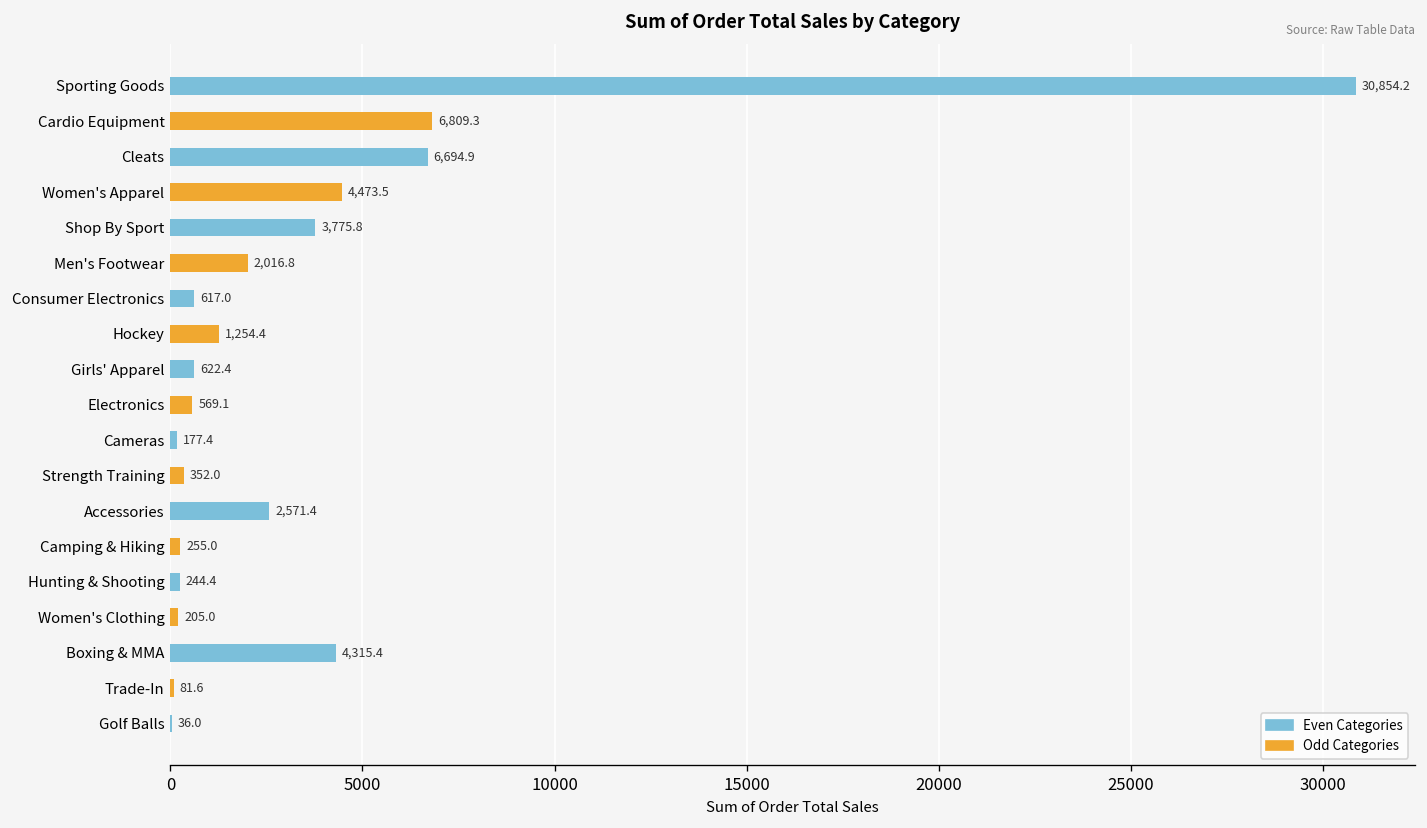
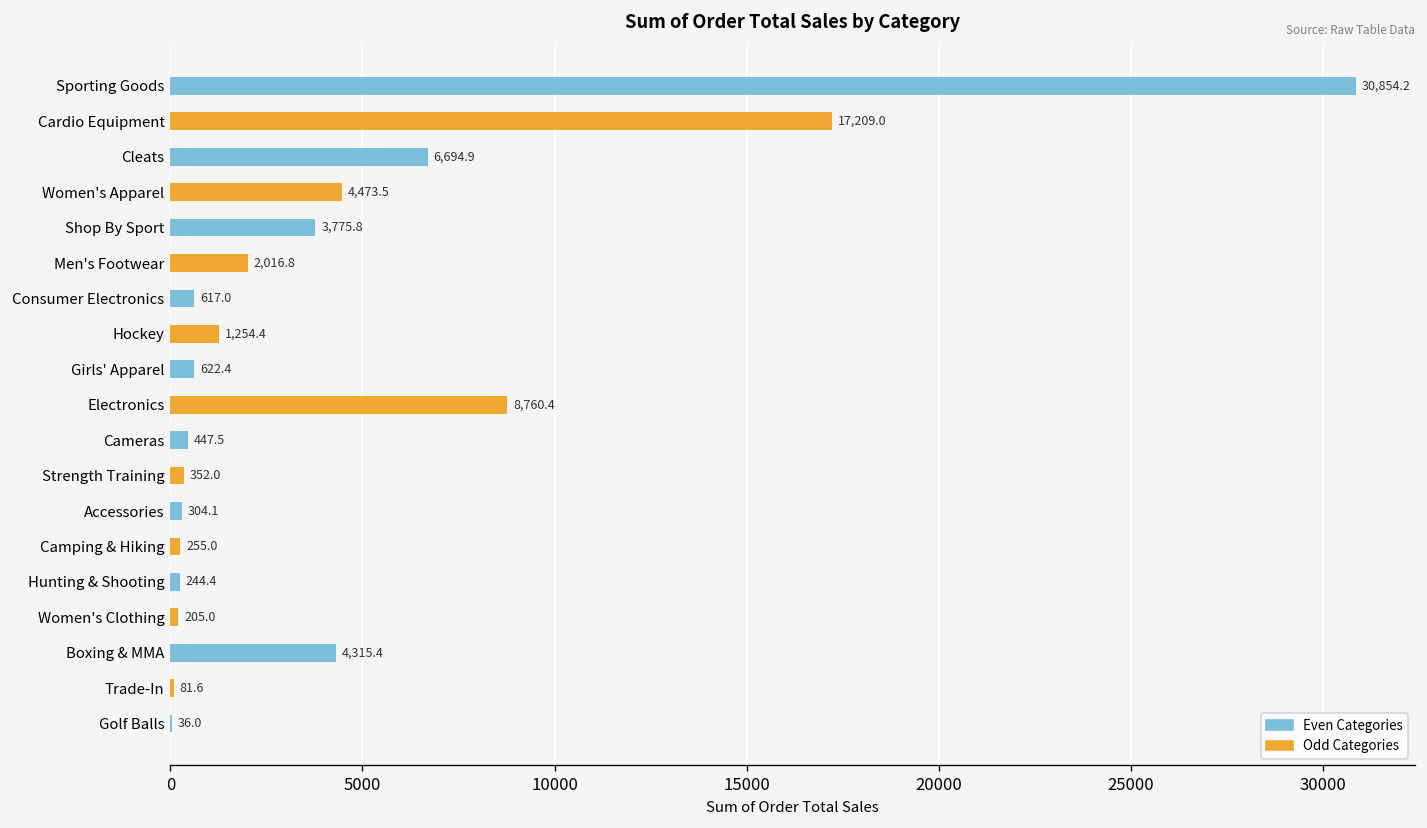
Cardio Equipment: 6,809.3 -> 17,209.0
Electronics: 569.1 -> 8,760.4
Cameras: 177.4 -> 447.5
Accessories: 2,571.4 -> 304.1
